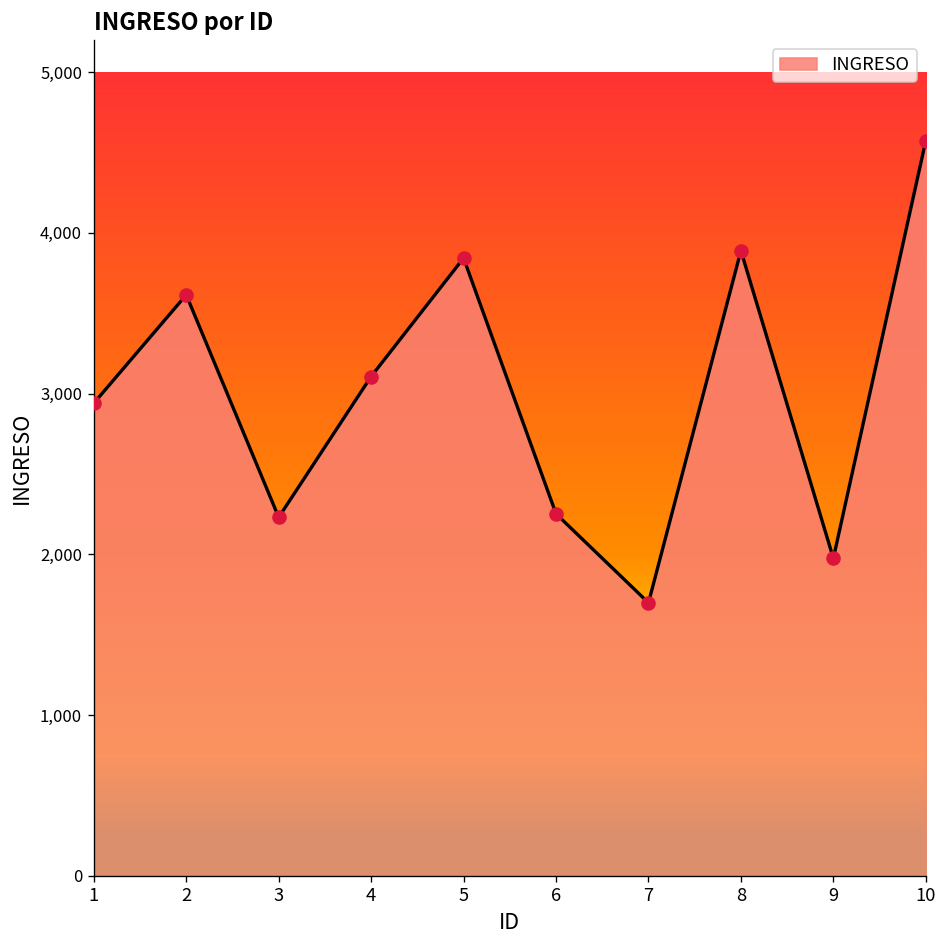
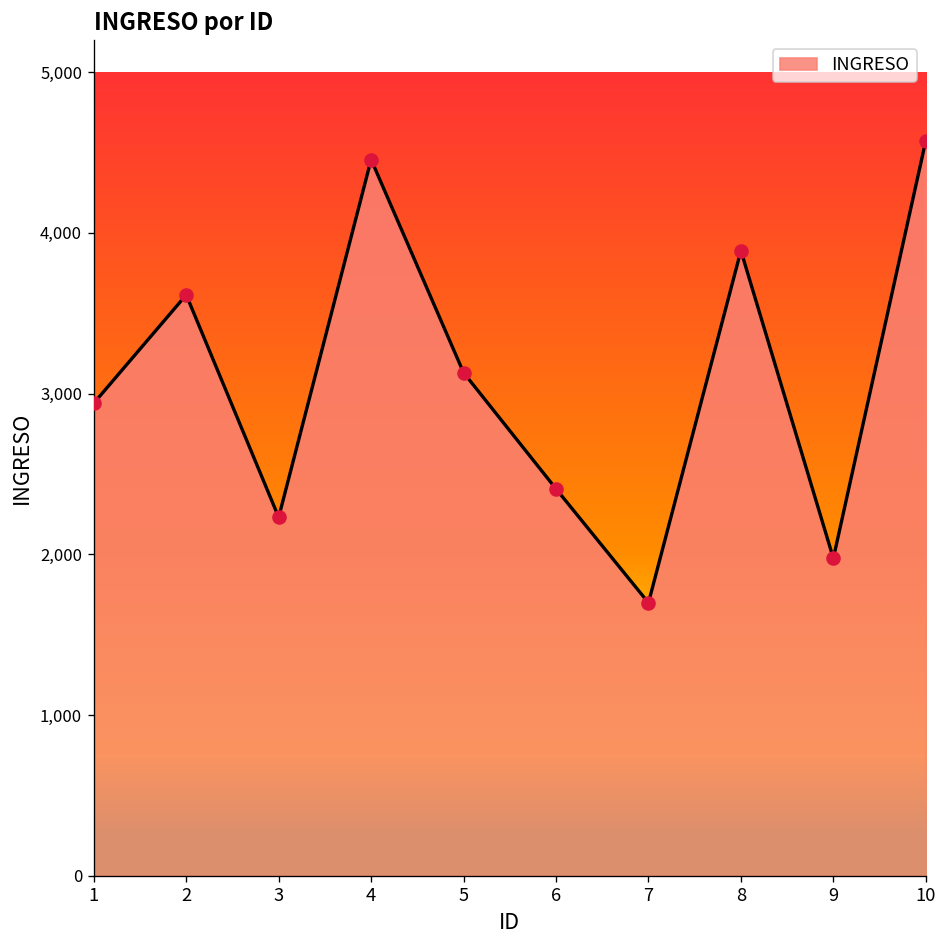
4: 3,110 -> 4,460
5: 3,840 -> 3,130
6: 2,250 -> 2,410
